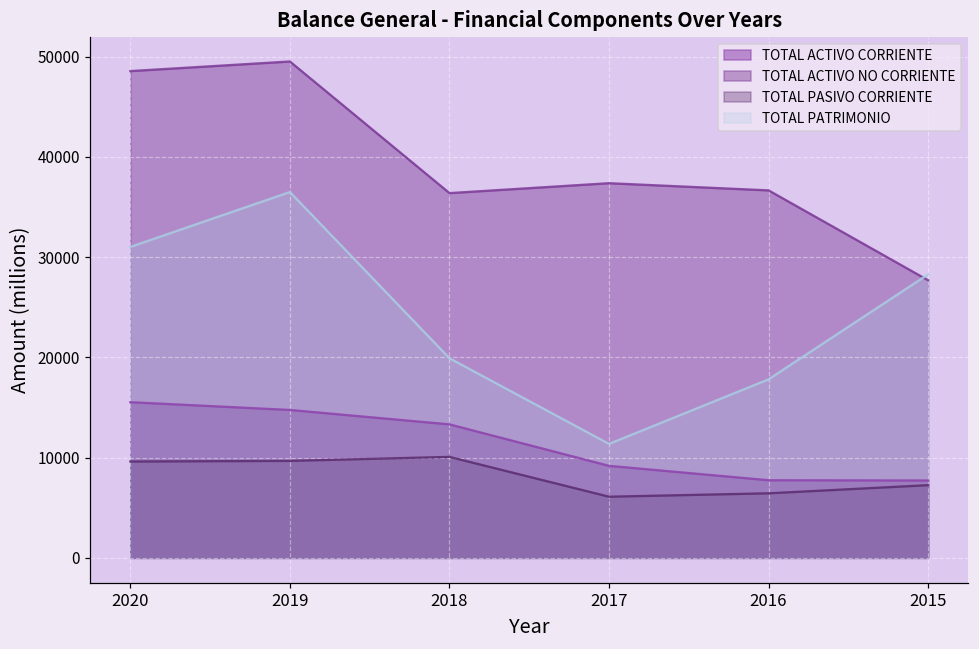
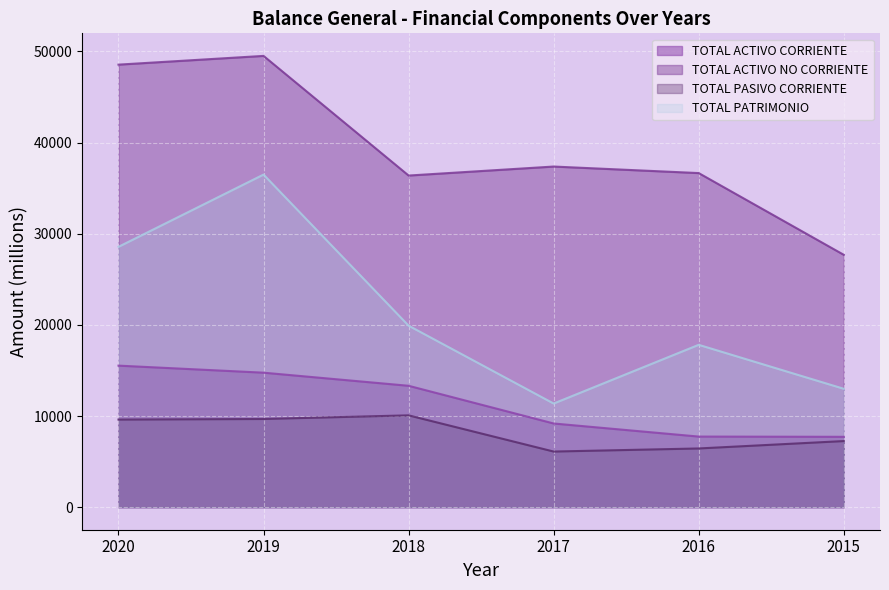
TOTAL PATRIMONIO, 2020: 31000 -> 29000
TOTAL PATRIMONIO, 2015: 28000 -> 13000
